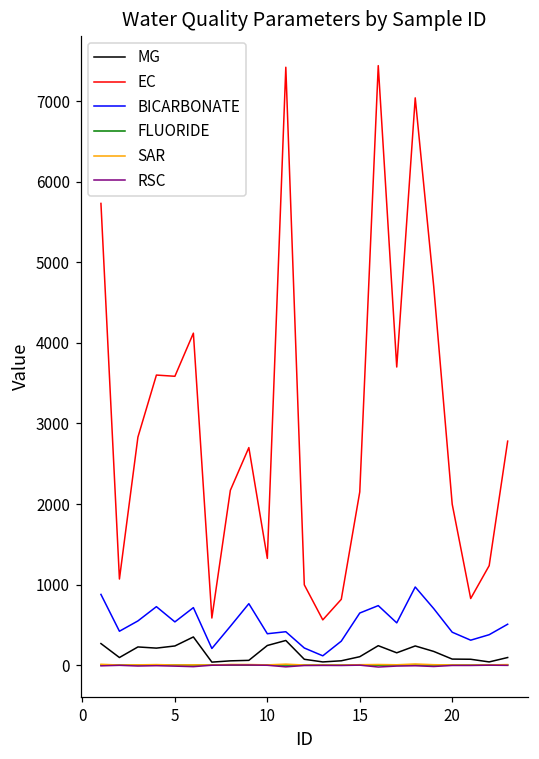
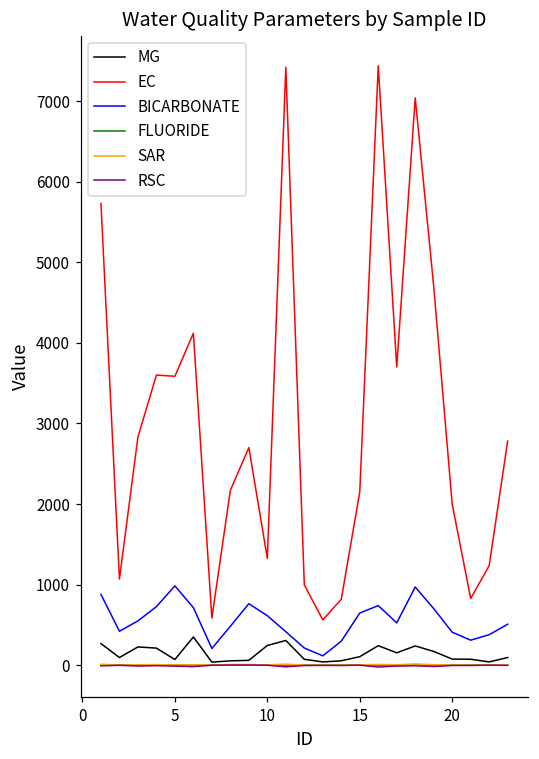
MG, 5: 200 -> 100
BICARBONATE, 5: 500 -> 1000
BICARBONATE, 10: 400 -> 600
